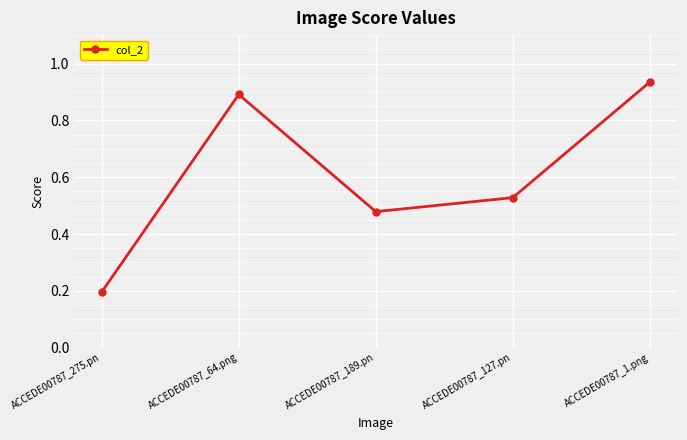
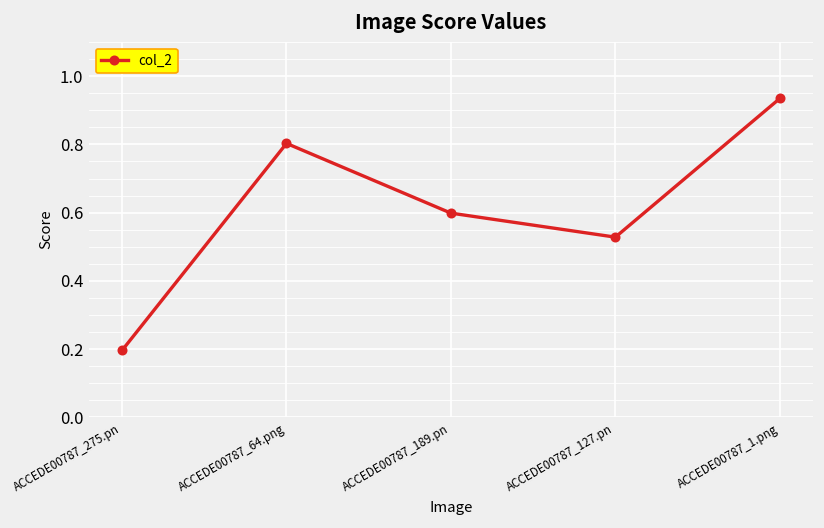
ACCEDE00787_64.png: 0.89 -> 0.80
ACCEDE00787_189.pn: 0.48 -> 0.60
